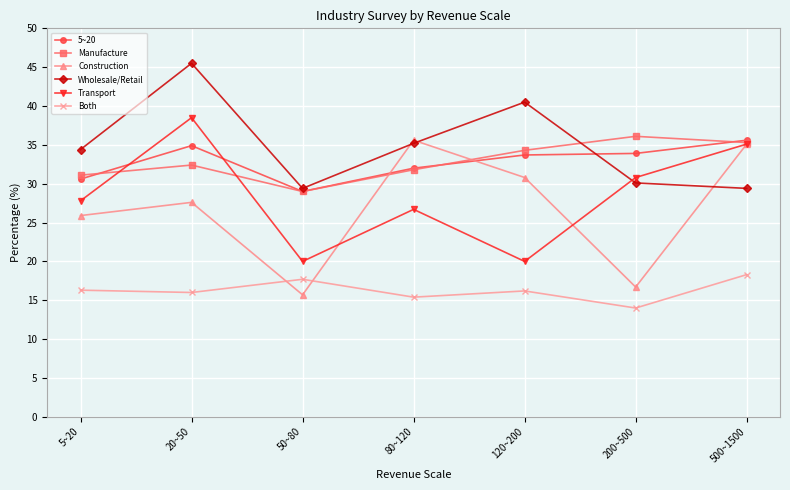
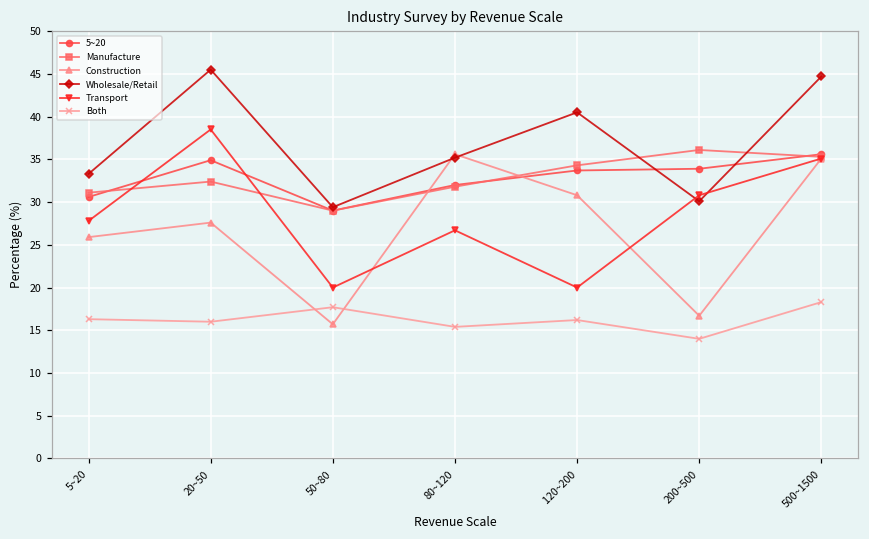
Wholesale/Retail, 5~20: 34 -> 33
Wholesale/Retail, 500~1500: 29 -> 45
